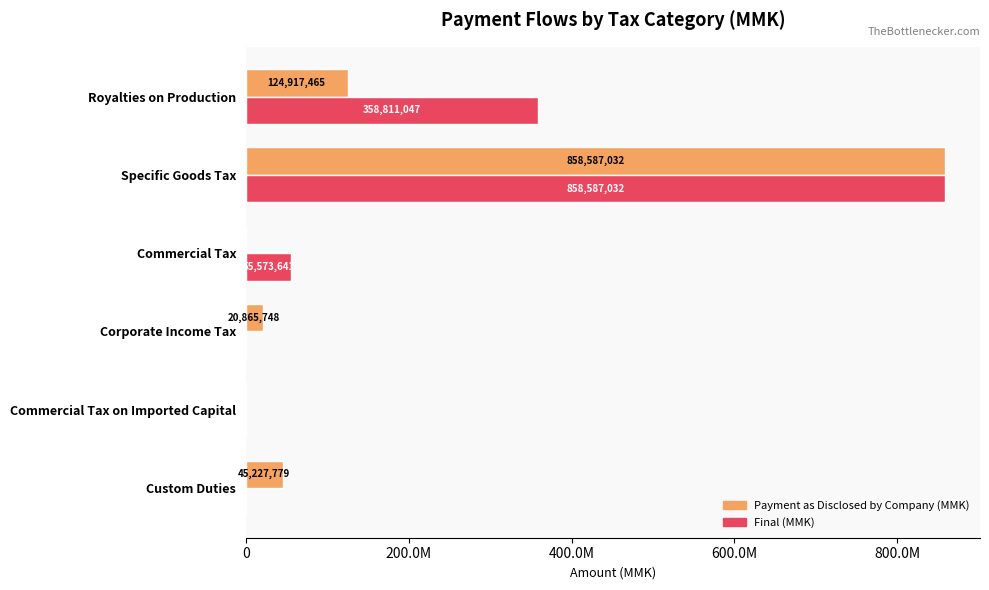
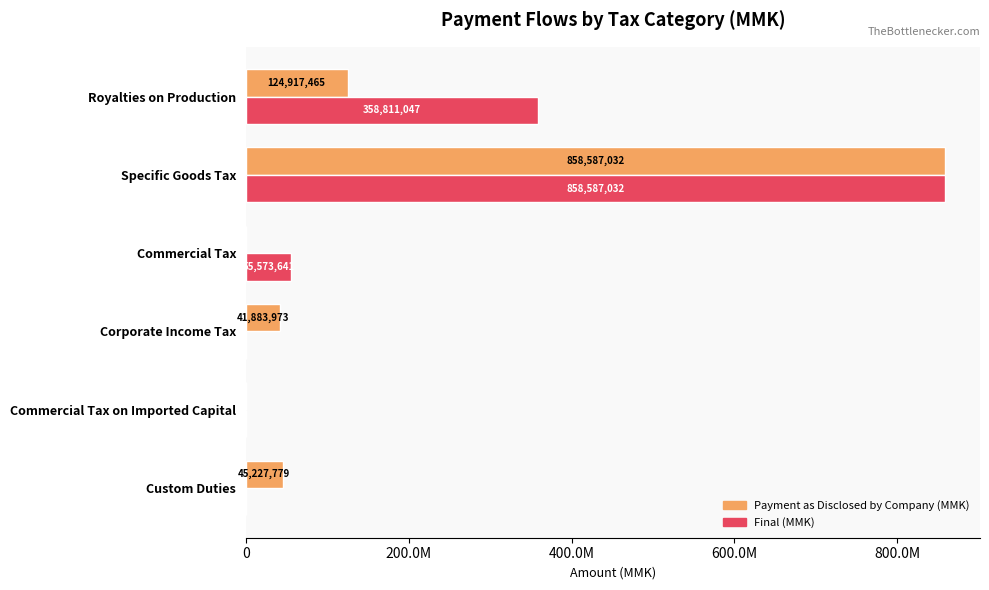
Payment as Disclosed by Company (MMK), Corporate Income Tax: 20,865,748 -> 41,883,973
